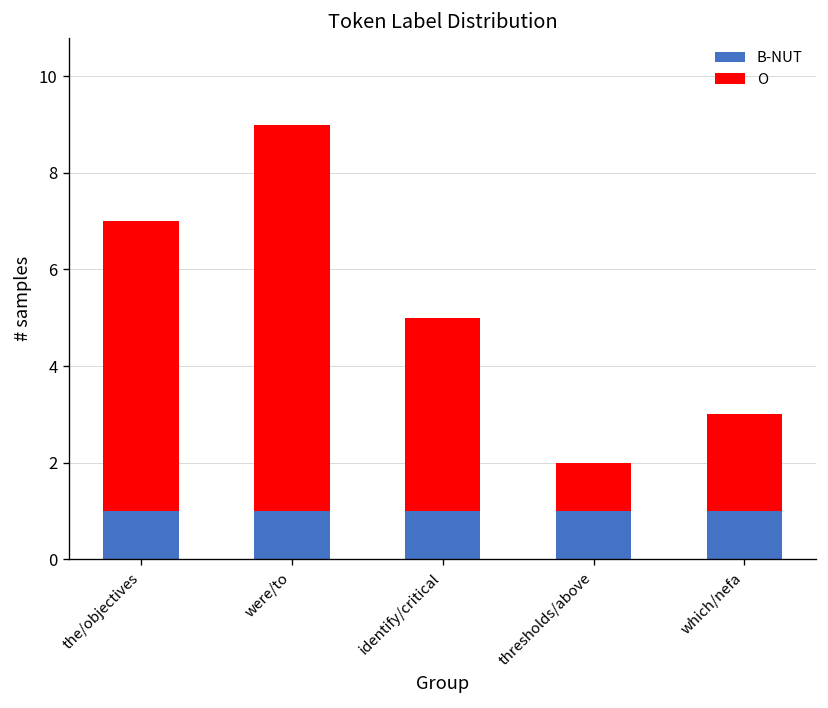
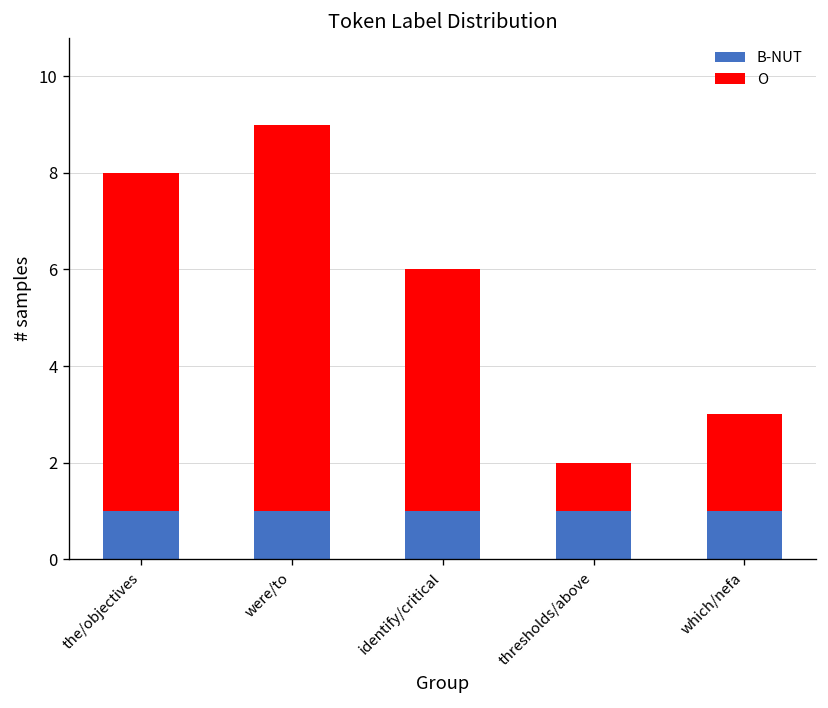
O, the/objectives: 6 -> 7
O, identify/critical: 4 -> 5
